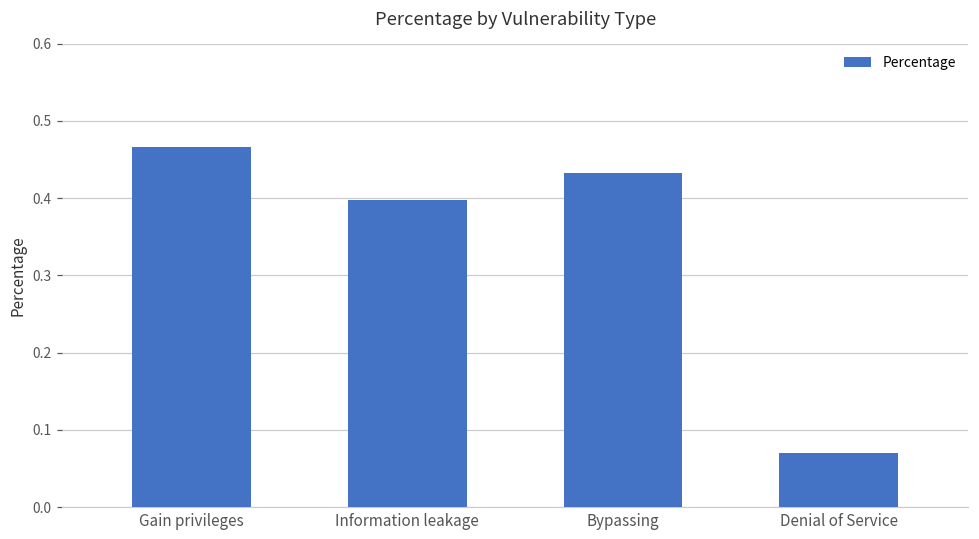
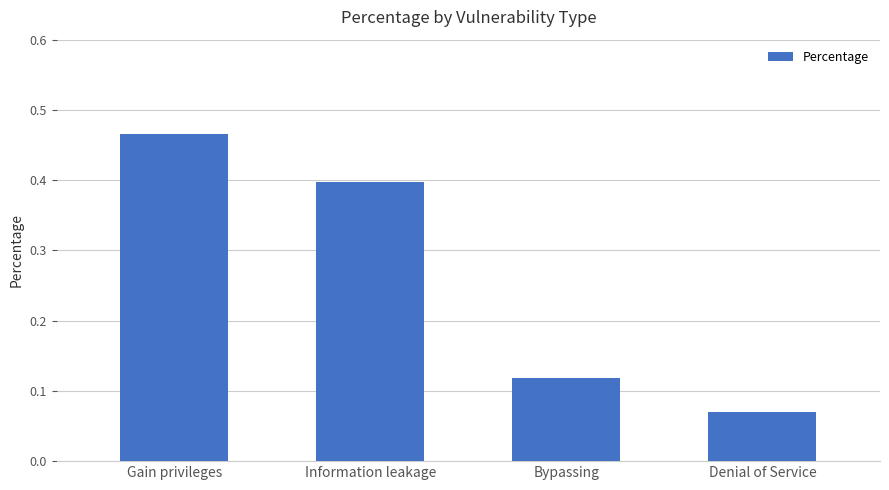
Bypassing: 0.43 -> 0.12
